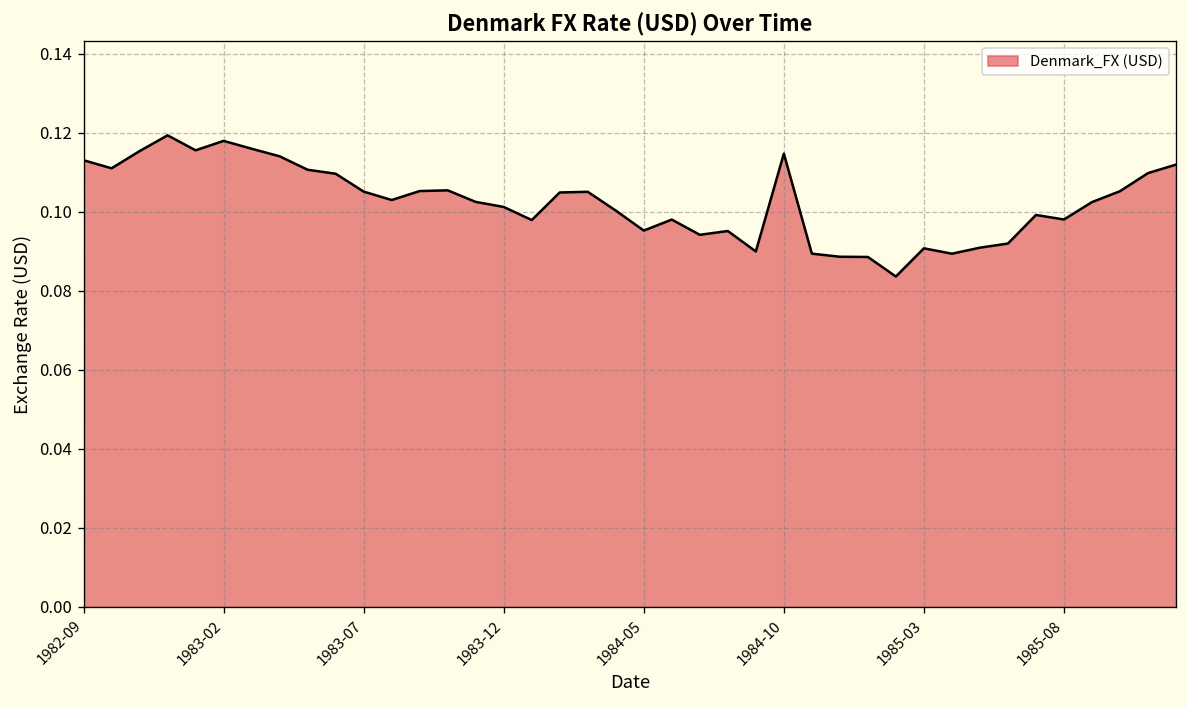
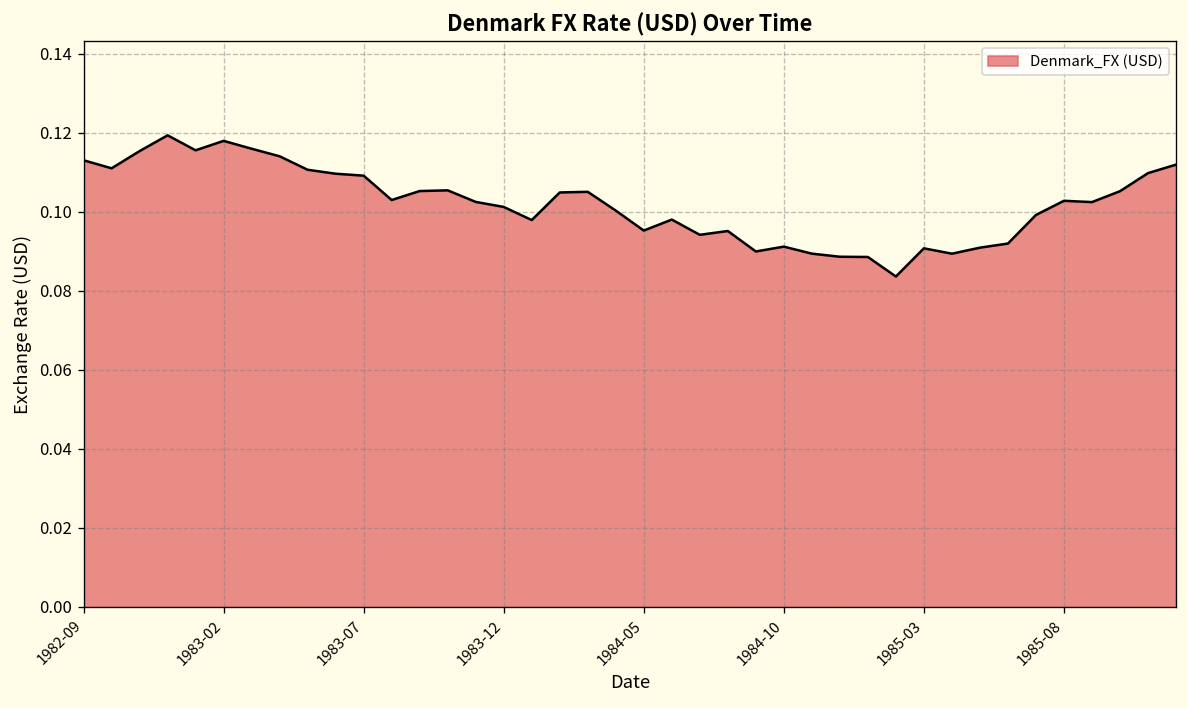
1983-07: 0.105 -> 0.109
1984-10: 0.115 -> 0.091
1985-08: 0.098 -> 0.103
